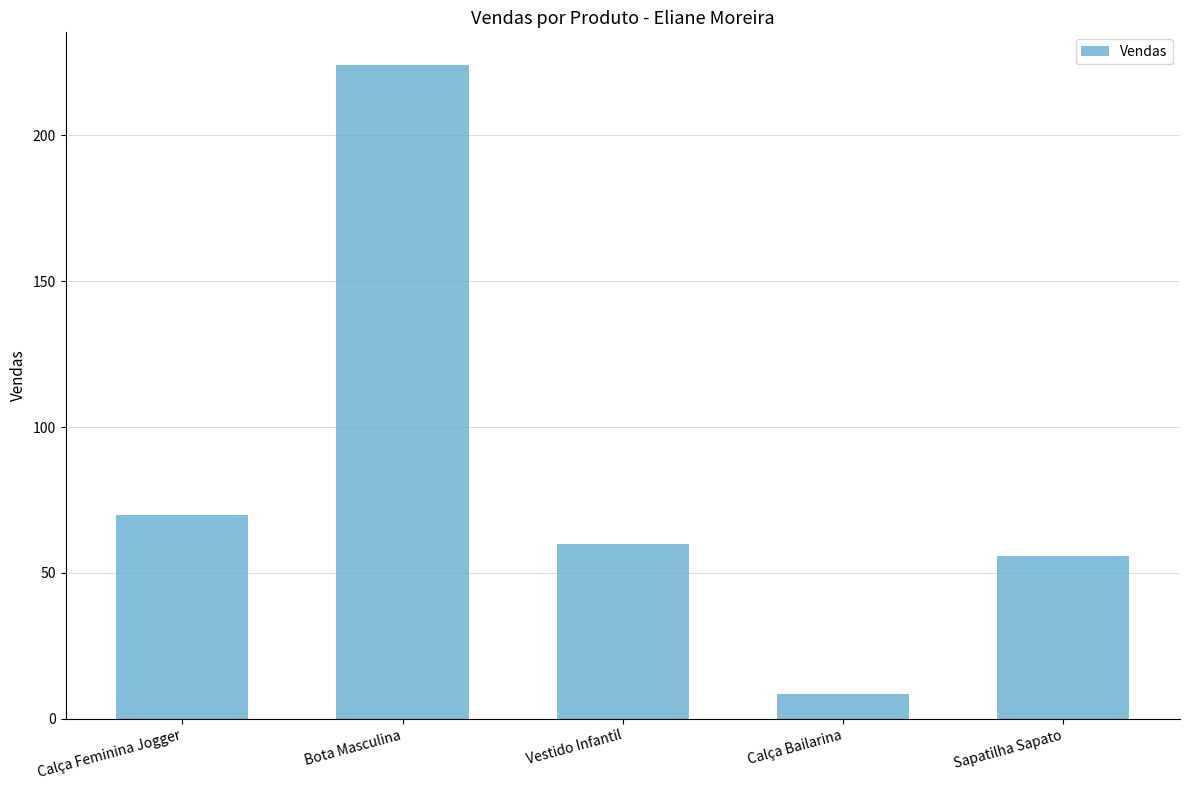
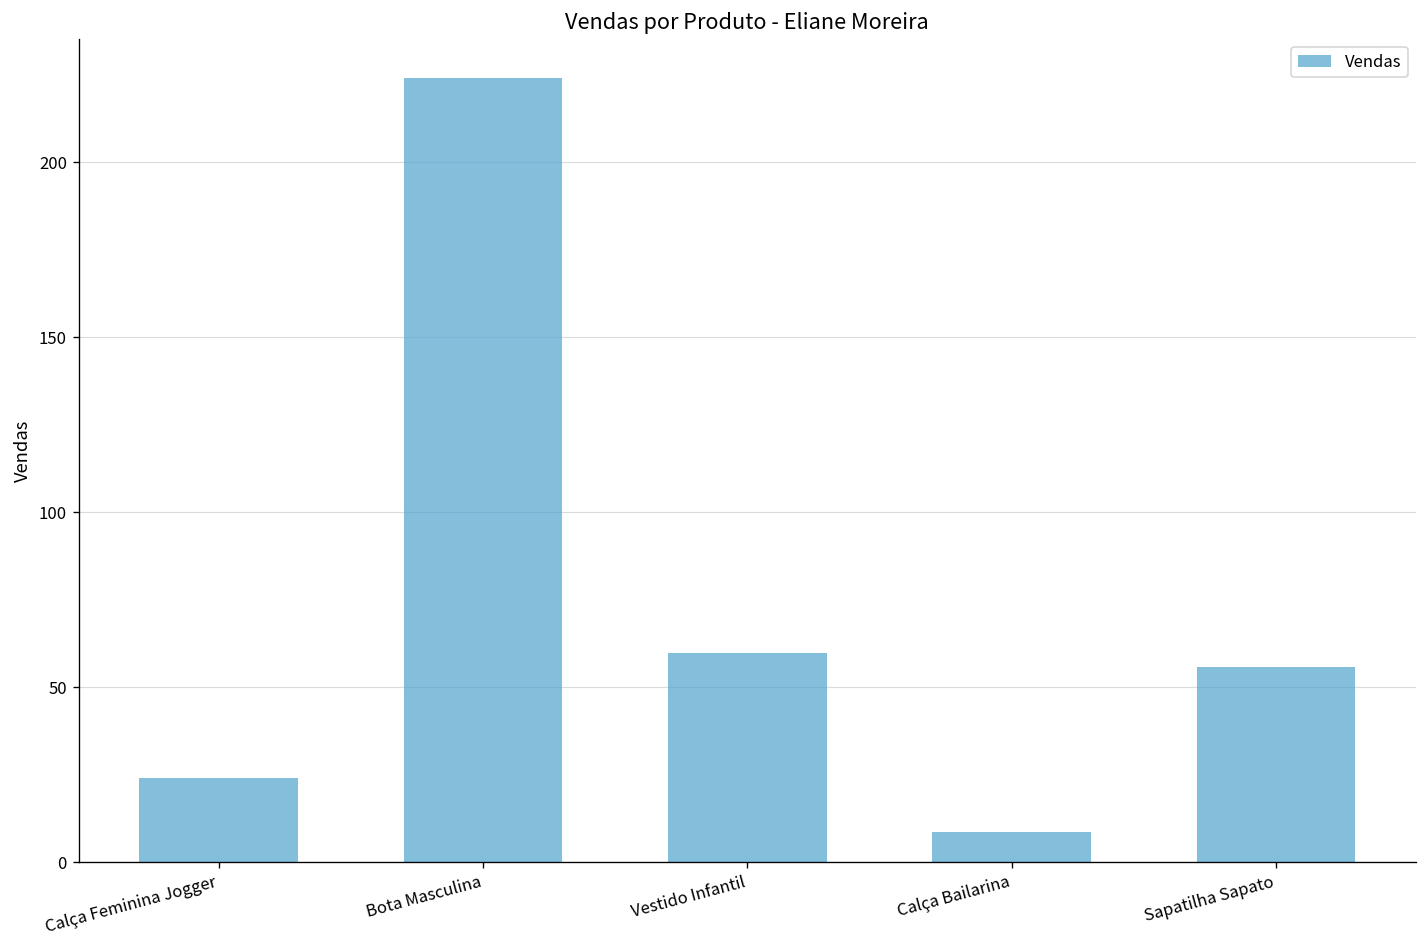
Calça Feminina Jogger: 70 -> 24
